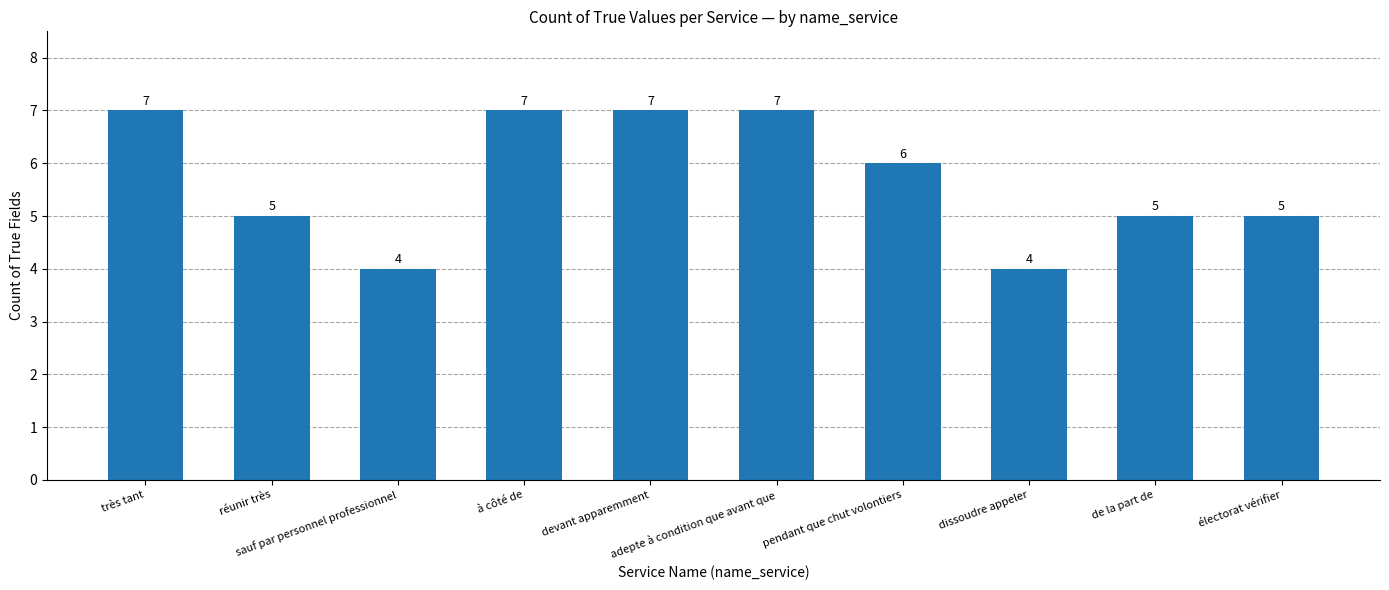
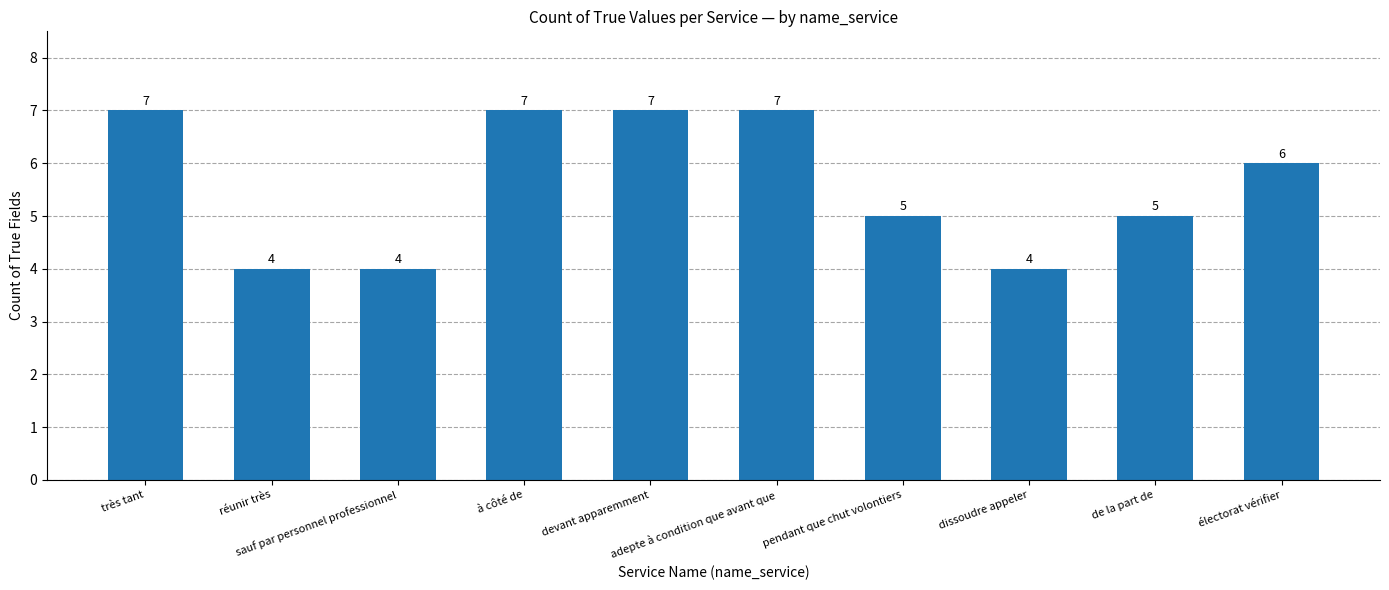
réunir très: 5 -> 4
pendant que chut volontiers: 6 -> 5
électorat vérifier: 5 -> 6
